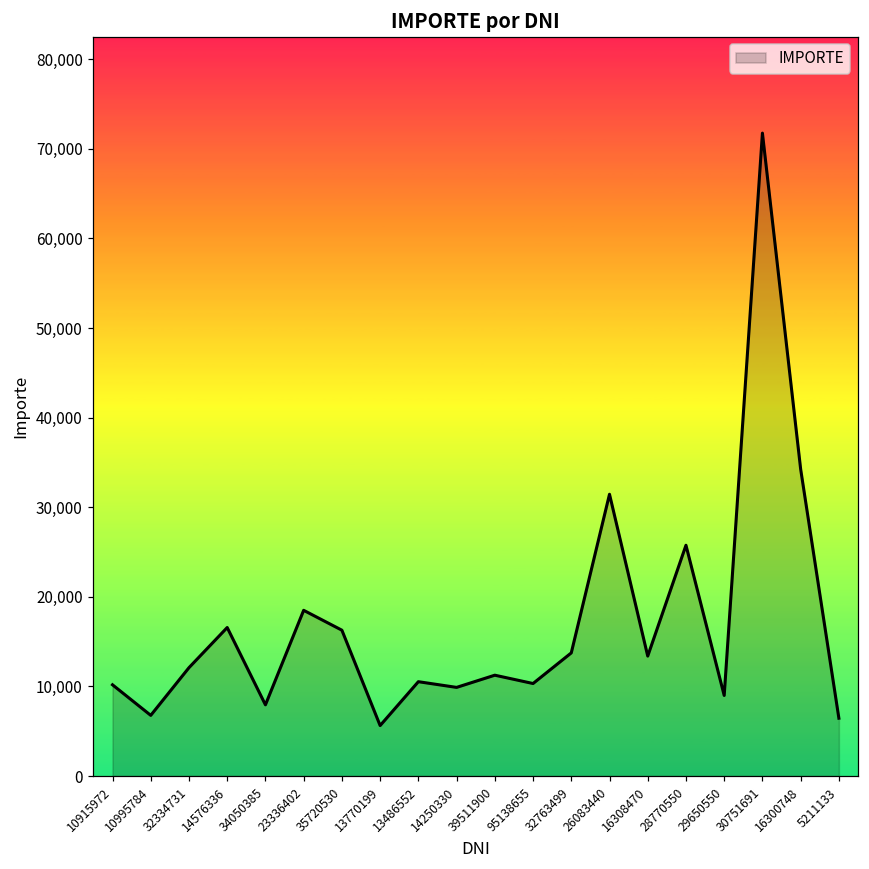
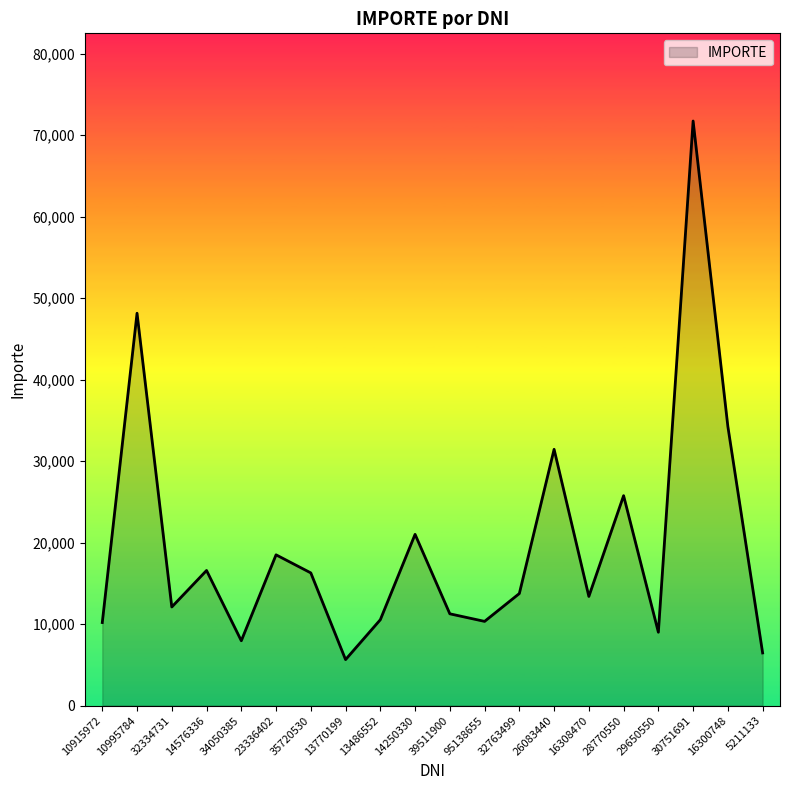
10995784: 7,000 -> 48,000
14250330: 10,000 -> 21,000
